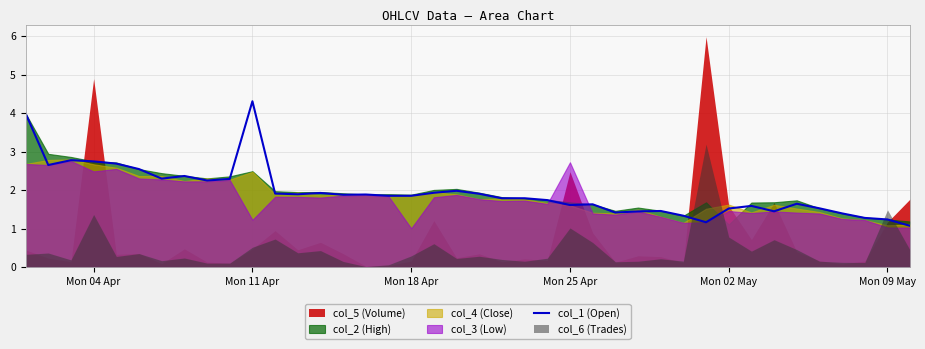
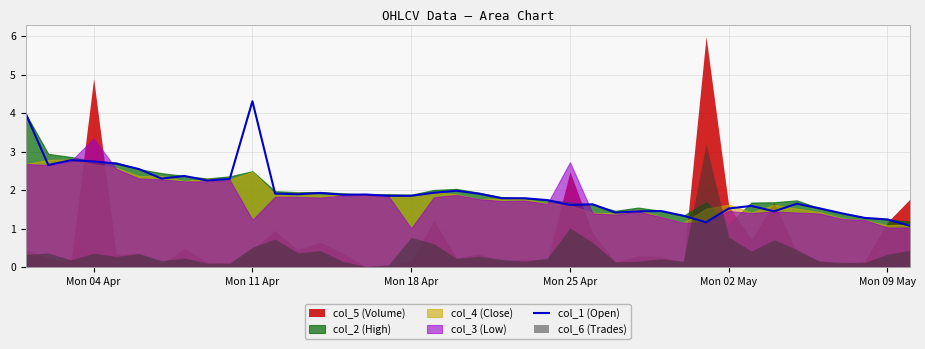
col_3 (Low), Mon 04 Apr: 2.5 -> 3.3
col_6 (Trades), Mon 04 Apr: 1.4 -> 0.4
col_6 (Trades), Mon 18 Apr: 0.3 -> 0.8
col_6 (Trades), Mon 09 May: 1.5 -> 0.3
